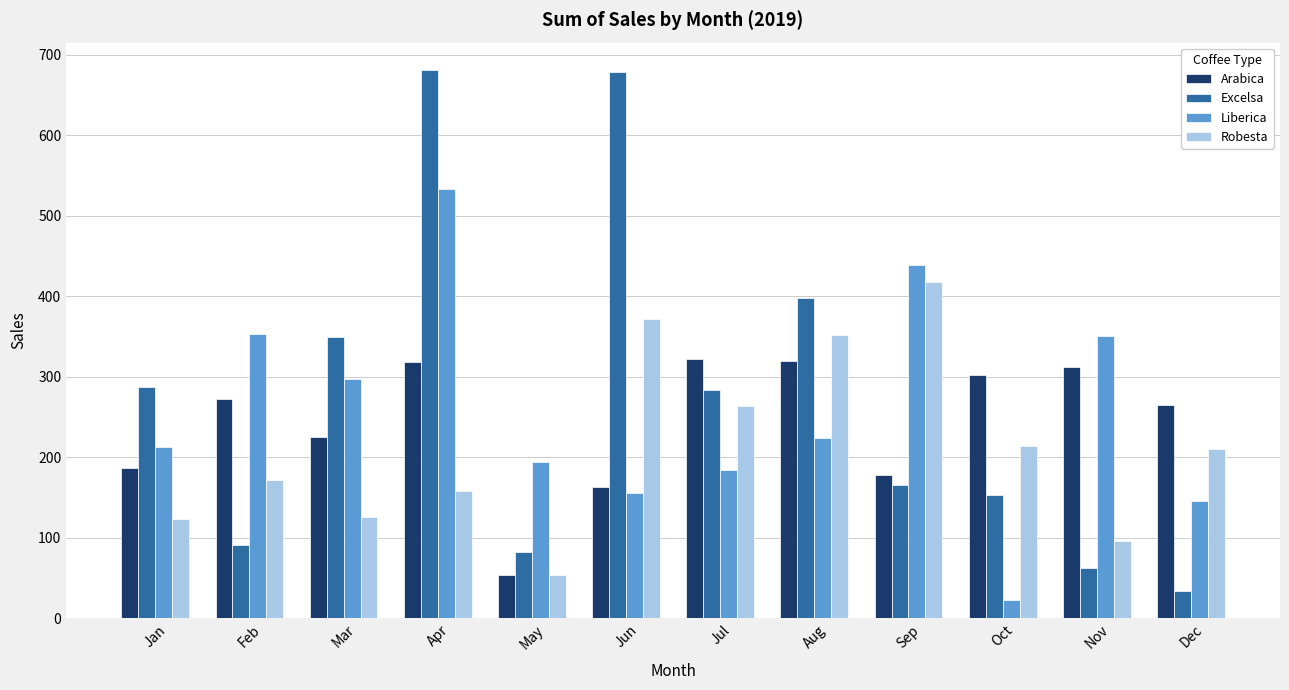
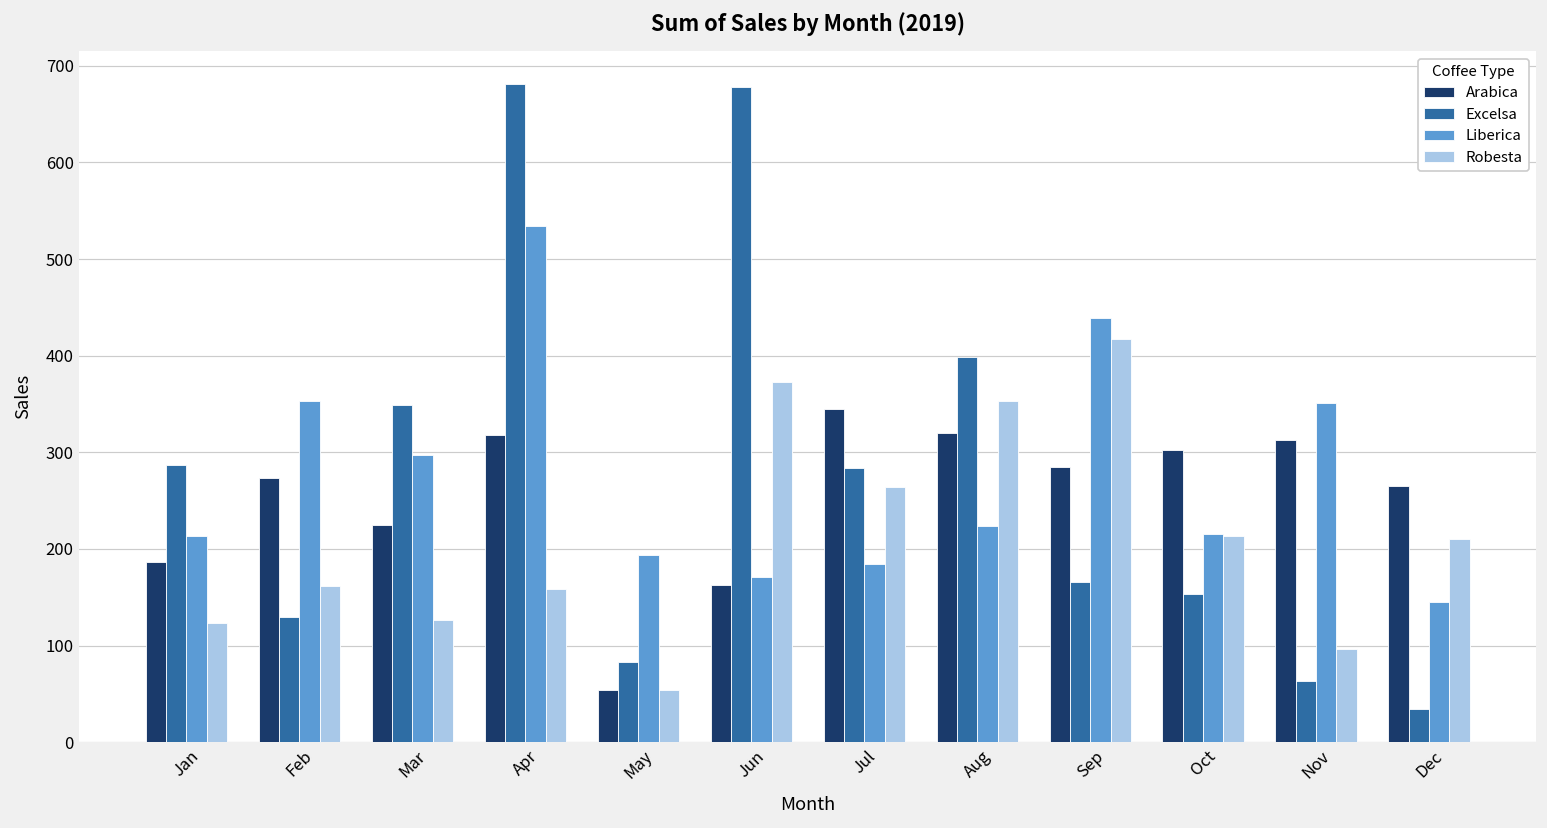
Excelsa, Feb: 90 -> 130
Robesta, Feb: 170 -> 160
Liberica, Jun: 160 -> 170
Arabica, Jul: 320 -> 350
Arabica, Sep: 180 -> 280
Liberica, Oct: 20 -> 220
